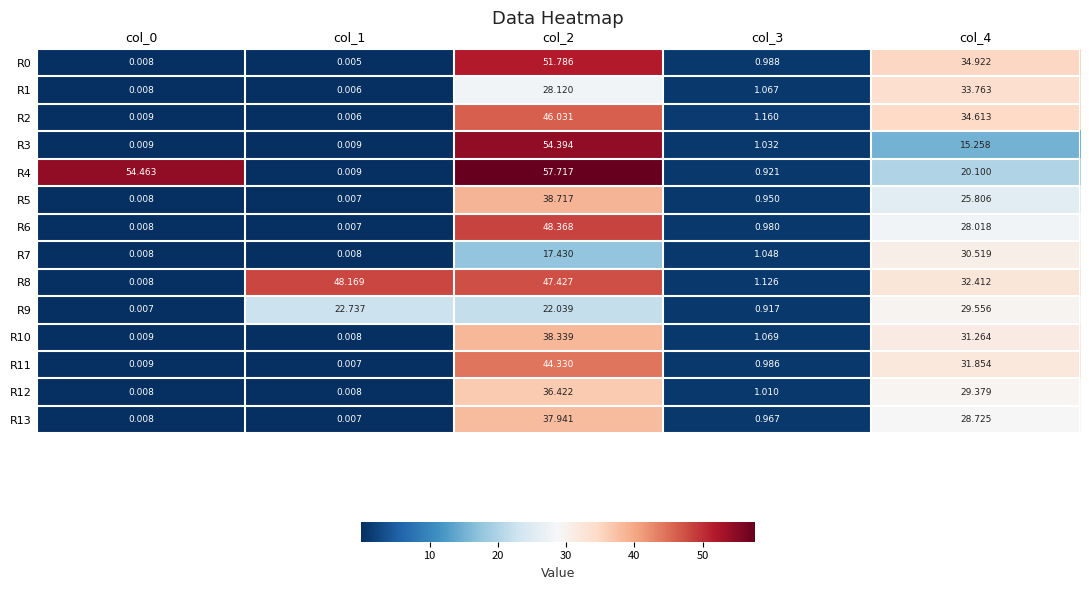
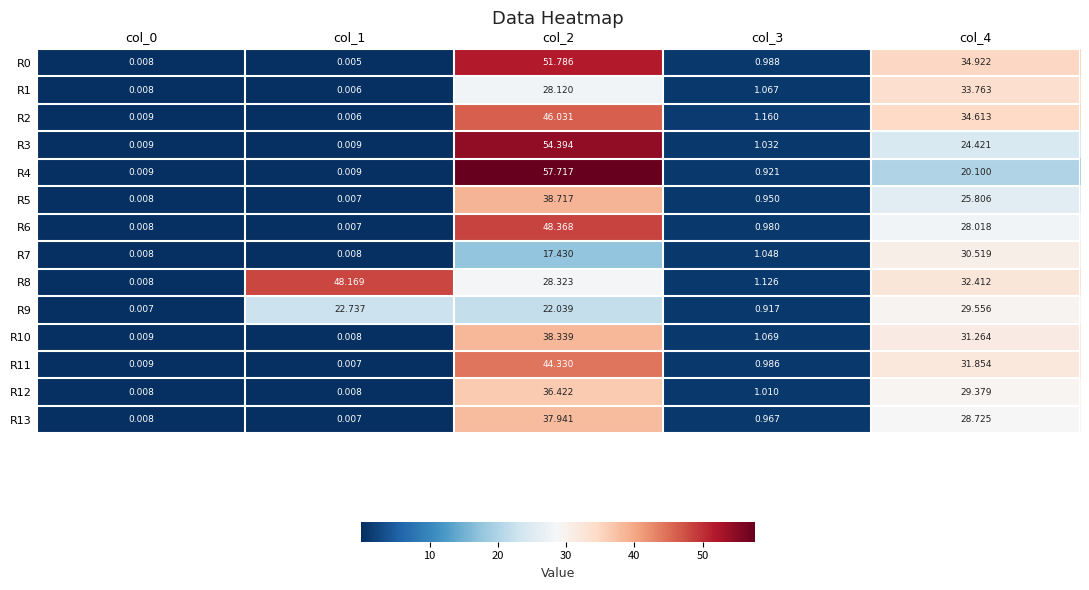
R3, col_4: 15.258 -> 24.421
R4, col_0: 54.463 -> 0.009
R8, col_2: 47.427 -> 28.323
